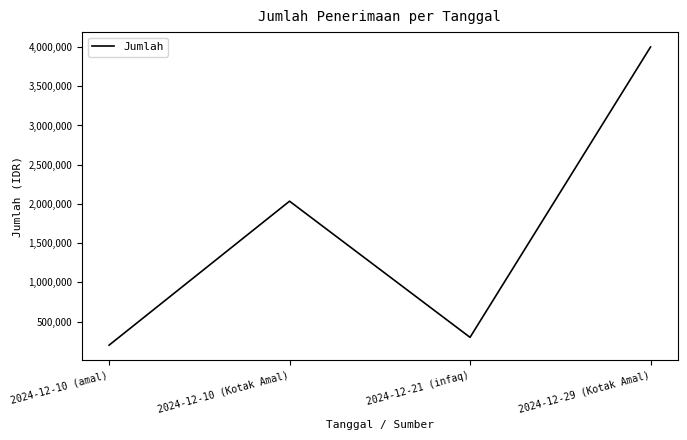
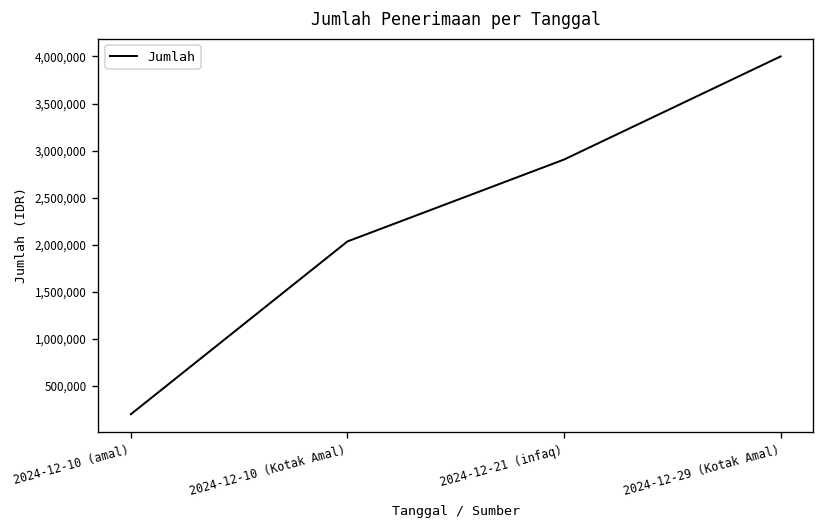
2024-12-21 (infaq): 300,000 -> 2,900,000
